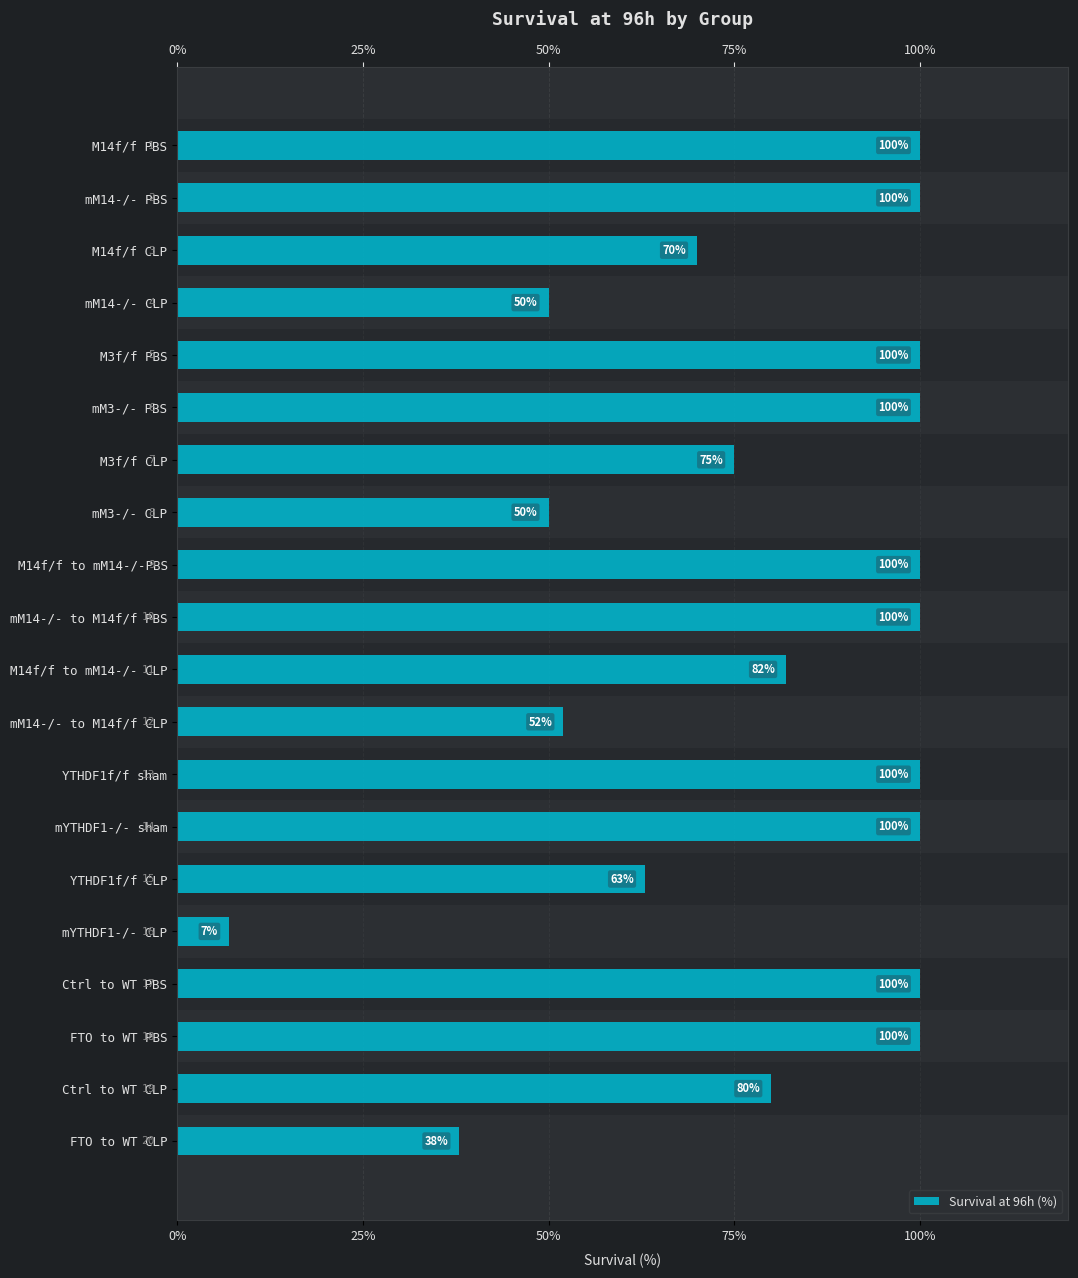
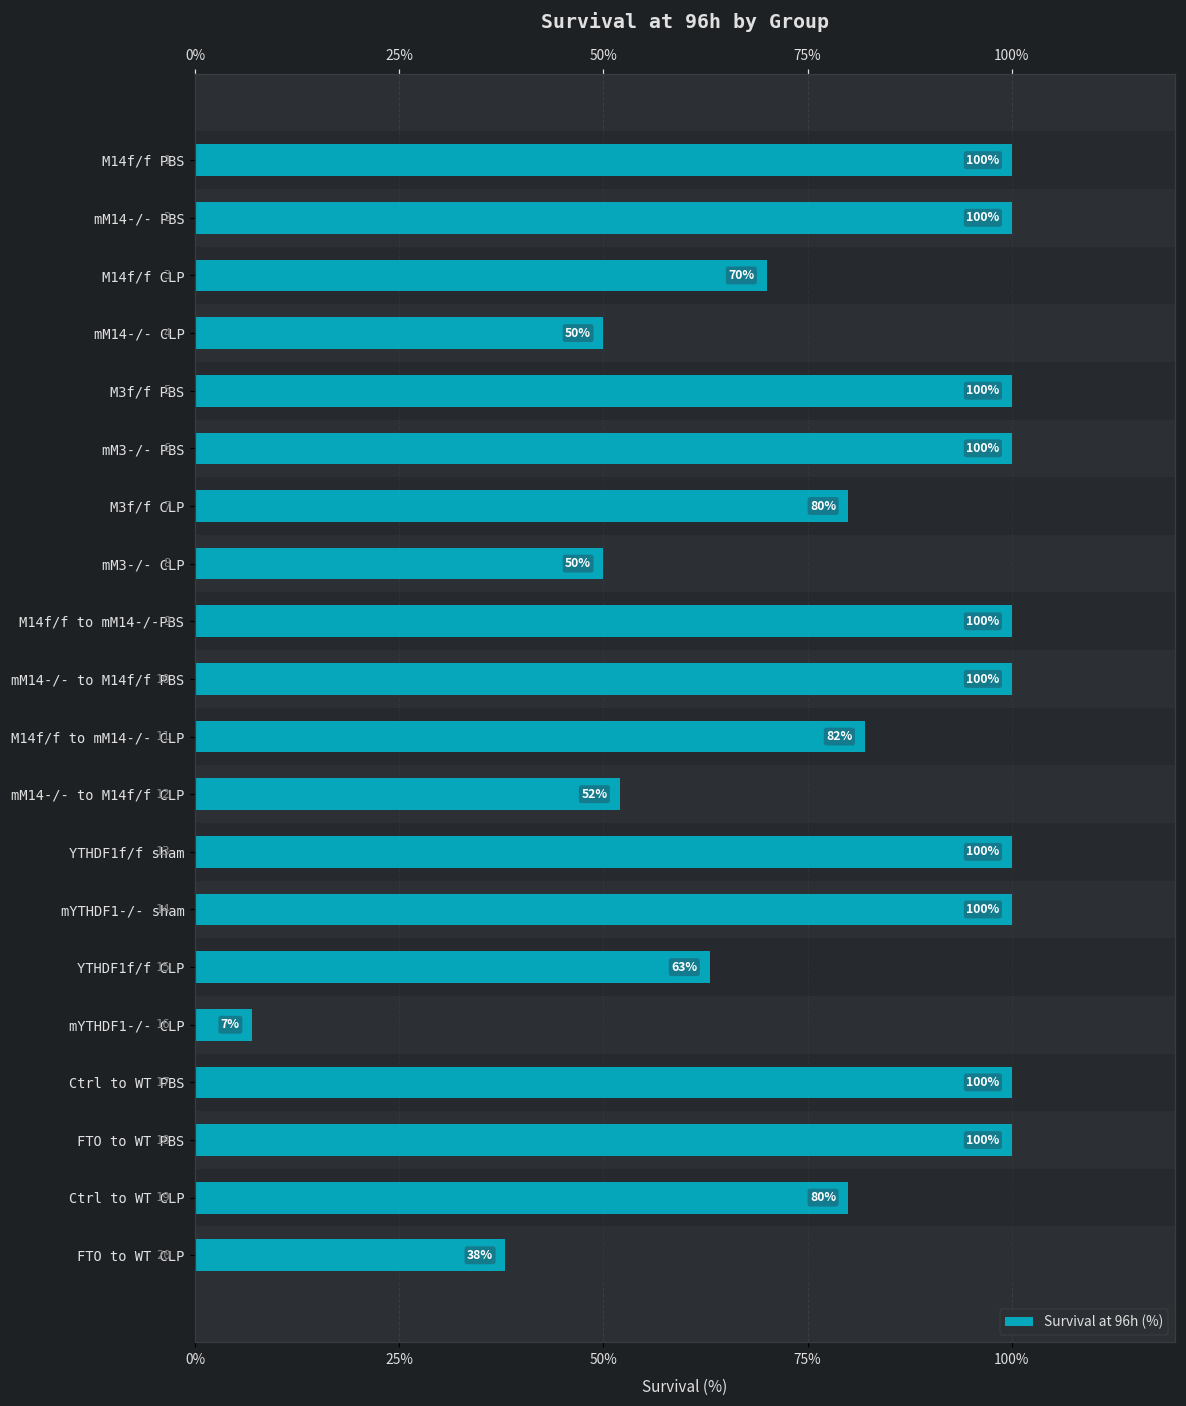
M3f/f CLP: 75% -> 80%
